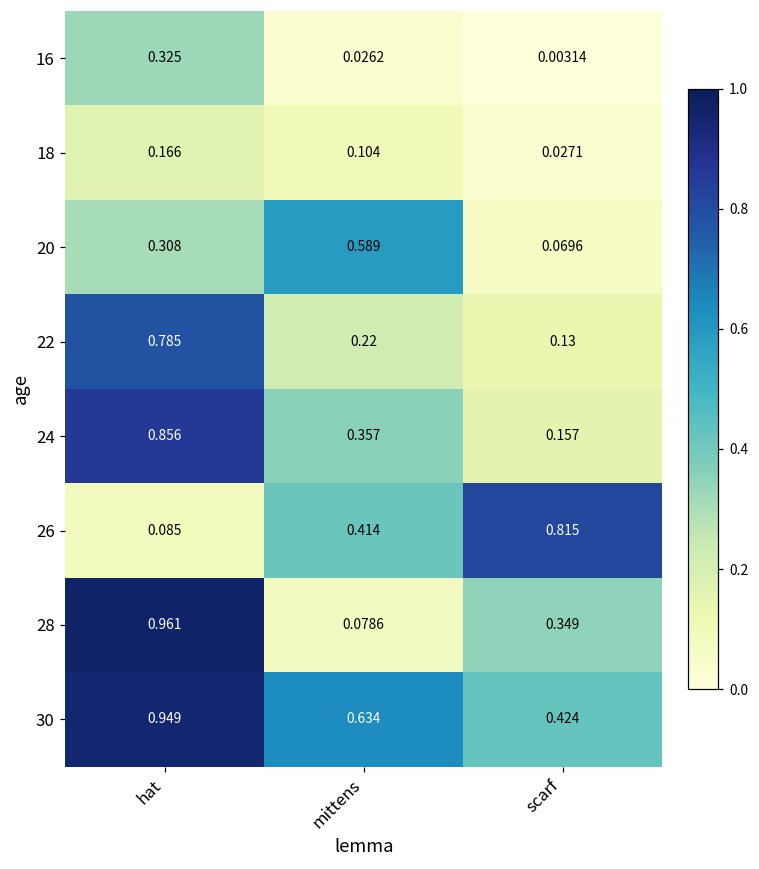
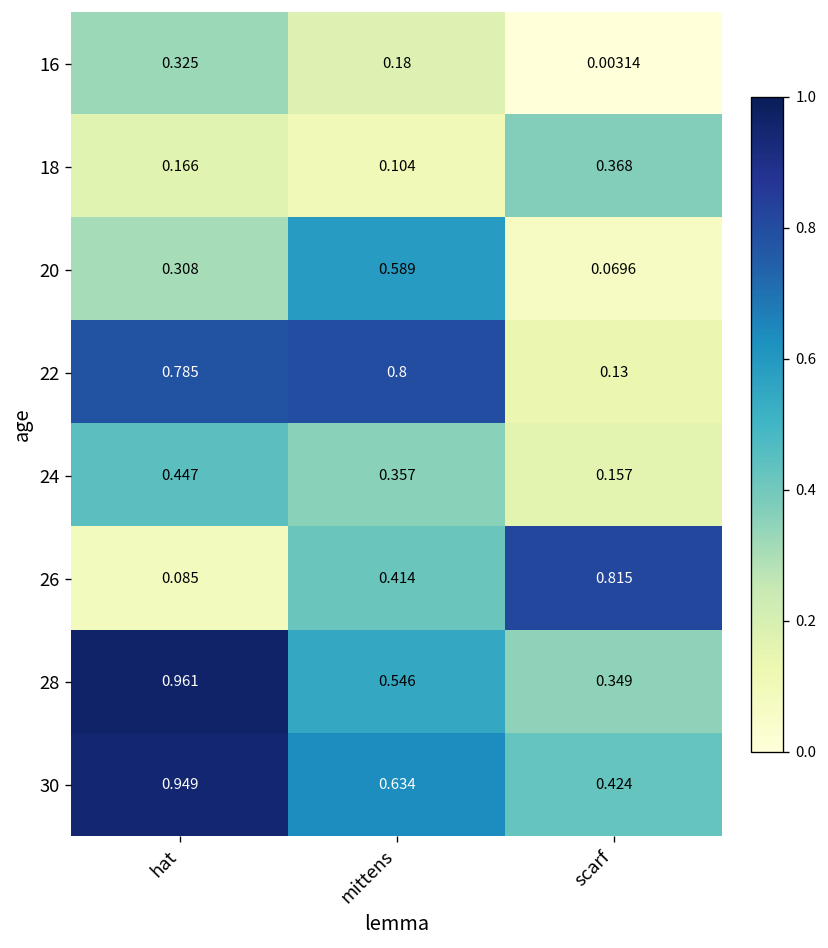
16, mittens: 0.0262 -> 0.18
18, scarf: 0.0271 -> 0.368
22, mittens: 0.22 -> 0.8
24, hat: 0.856 -> 0.447
28, mittens: 0.0786 -> 0.546
